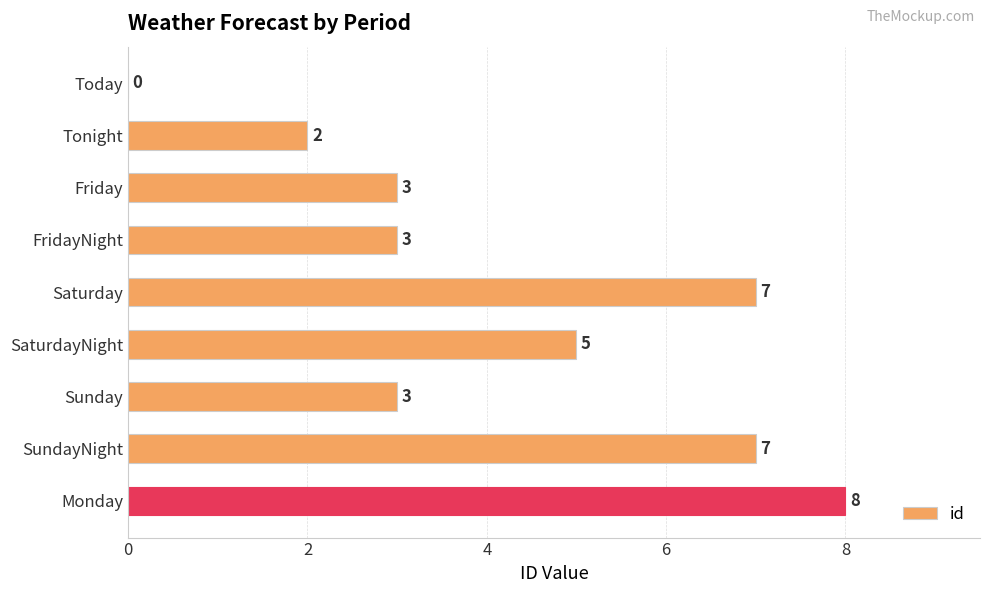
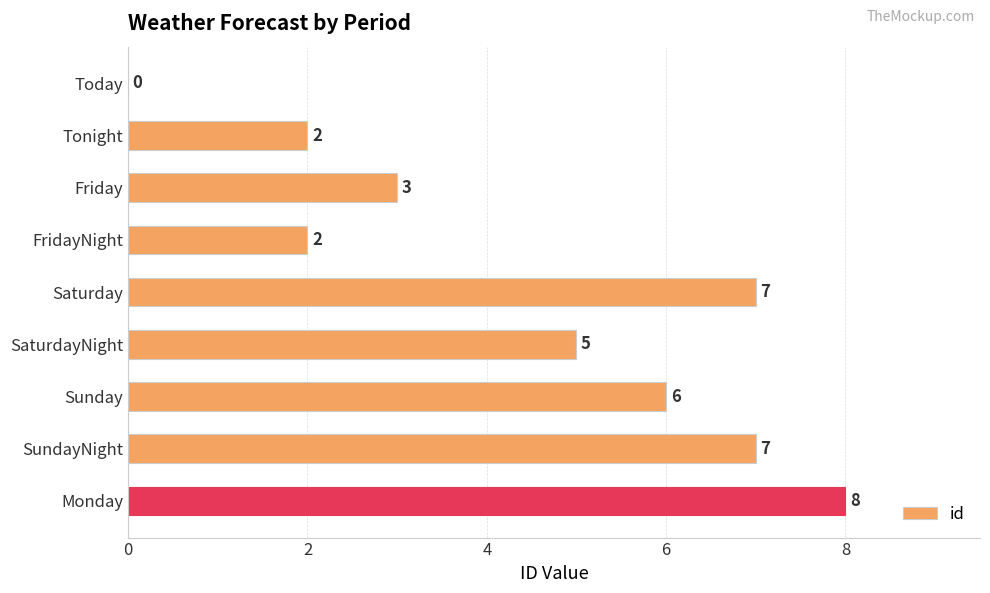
FridayNight: 3 -> 2
Sunday: 3 -> 6
